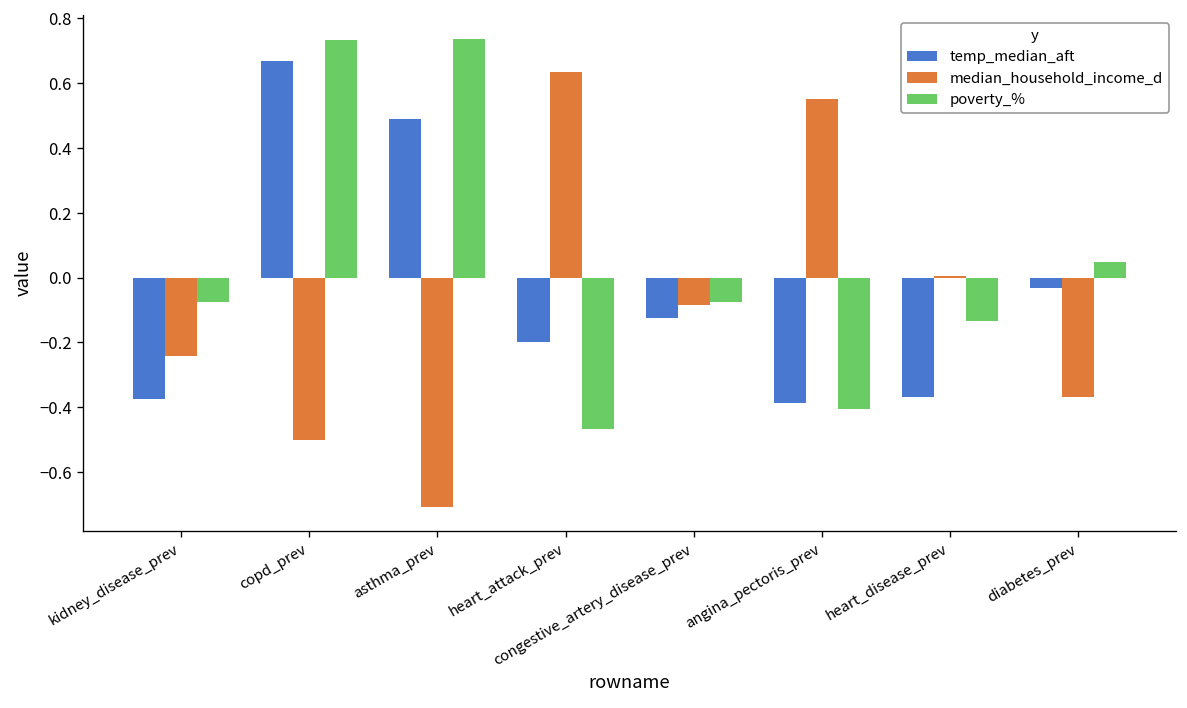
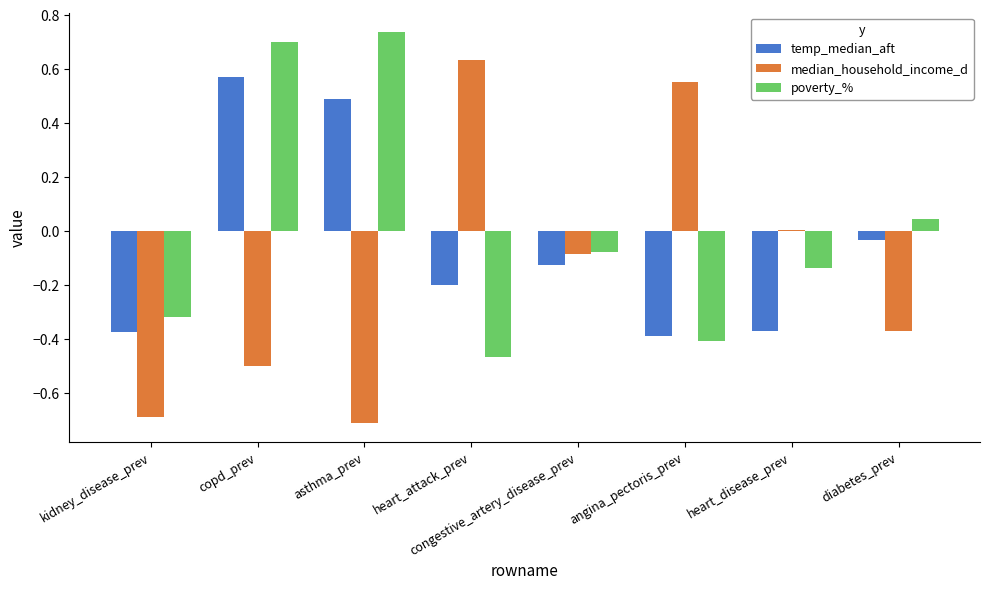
median_household_income_d, kidney_disease_prev: -0.24 -> -0.69
poverty_%, kidney_disease_prev: -0.08 -> -0.32
temp_median_aft, copd_prev: 0.67 -> 0.57
poverty_%, copd_prev: 0.73 -> 0.70
